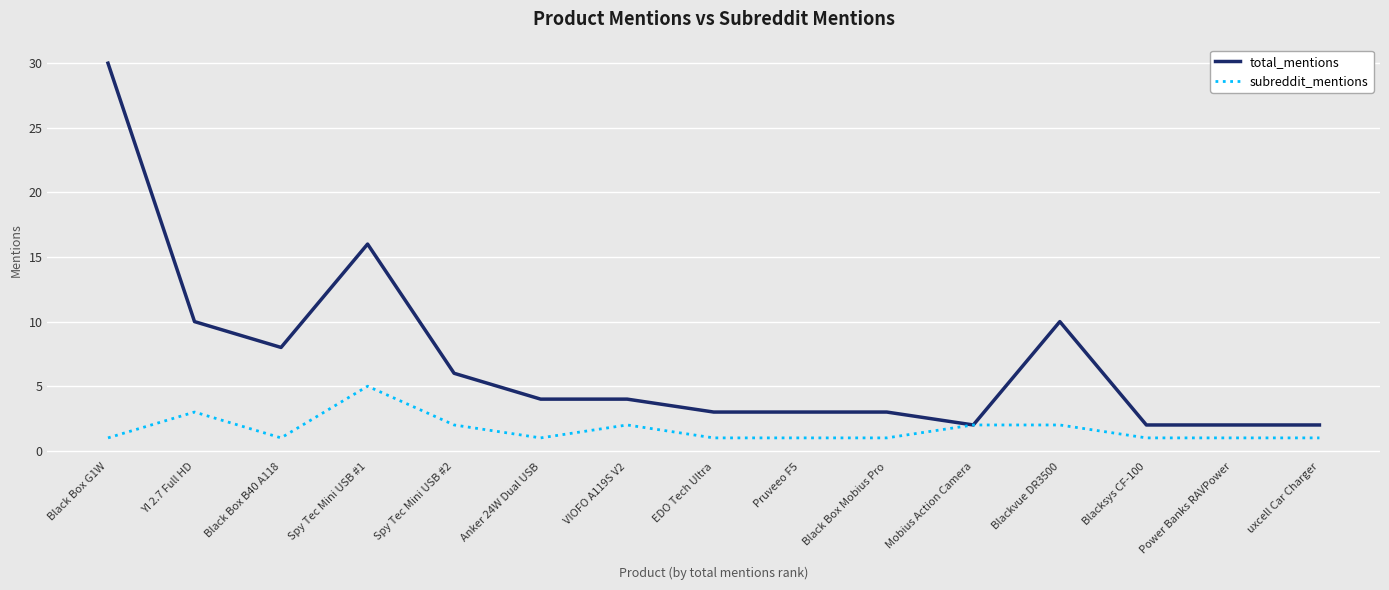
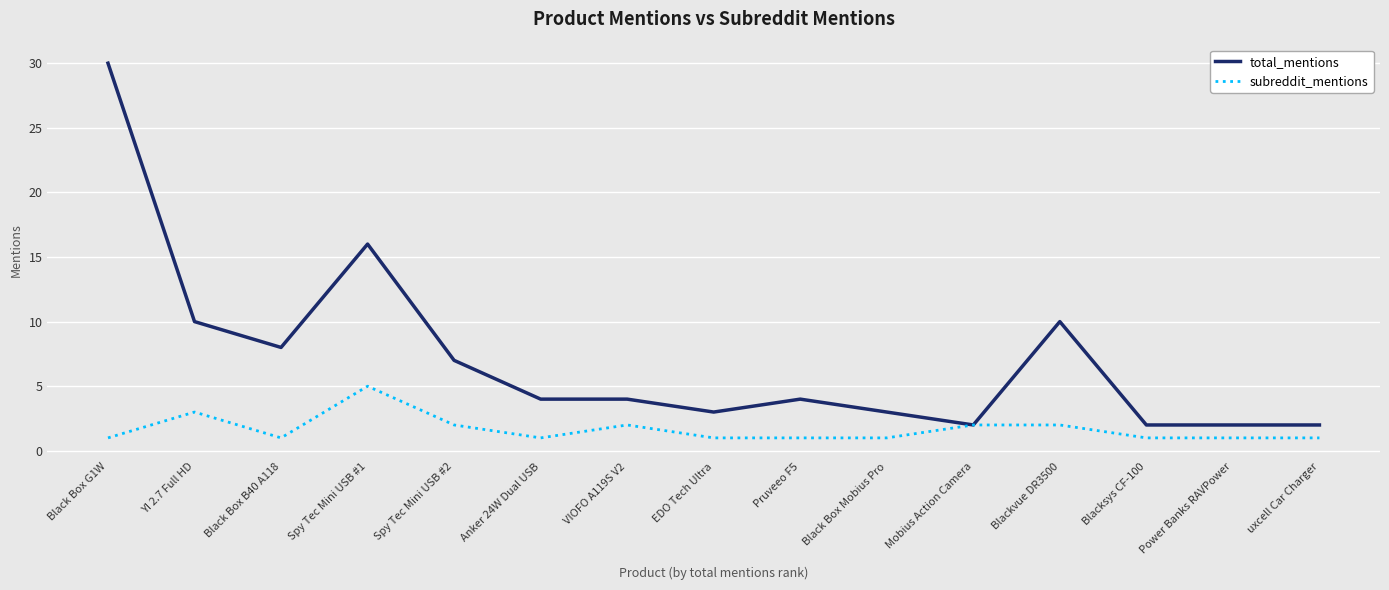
total_mentions, Spy Tec Mini USB #2: 6 -> 7
total_mentions, Pruveeo F5: 3 -> 4
